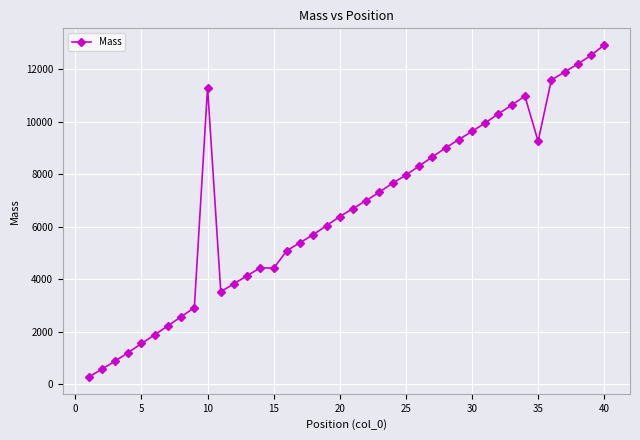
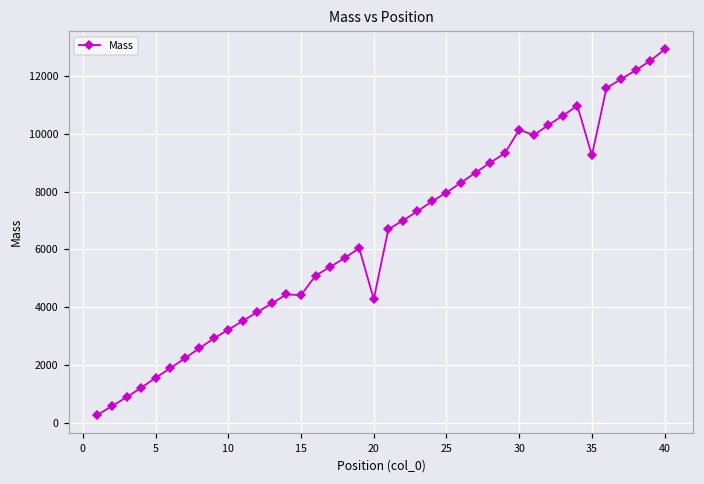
10: 11300 -> 3200
20: 6400 -> 4300
30: 9600 -> 10100
